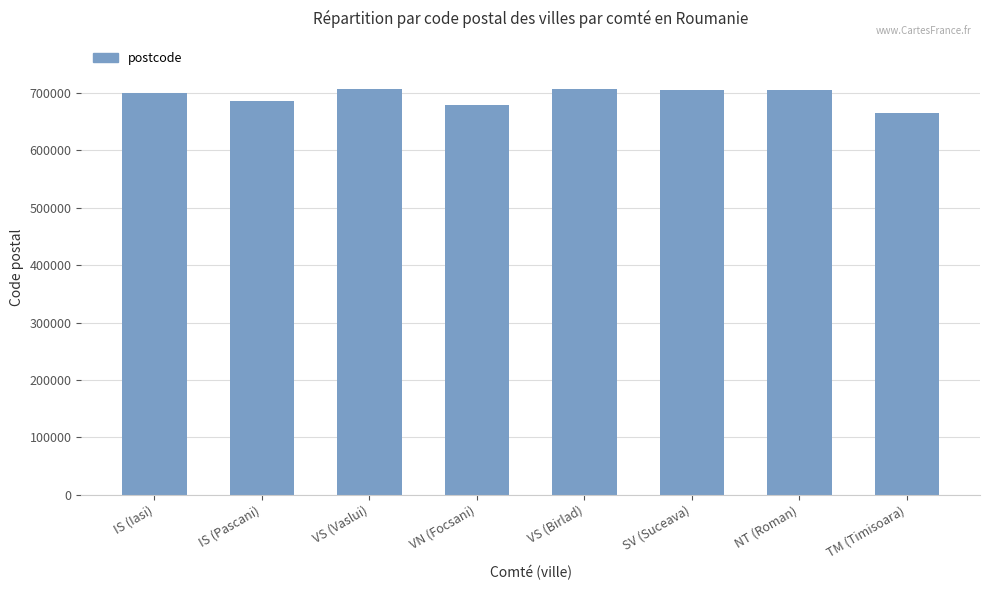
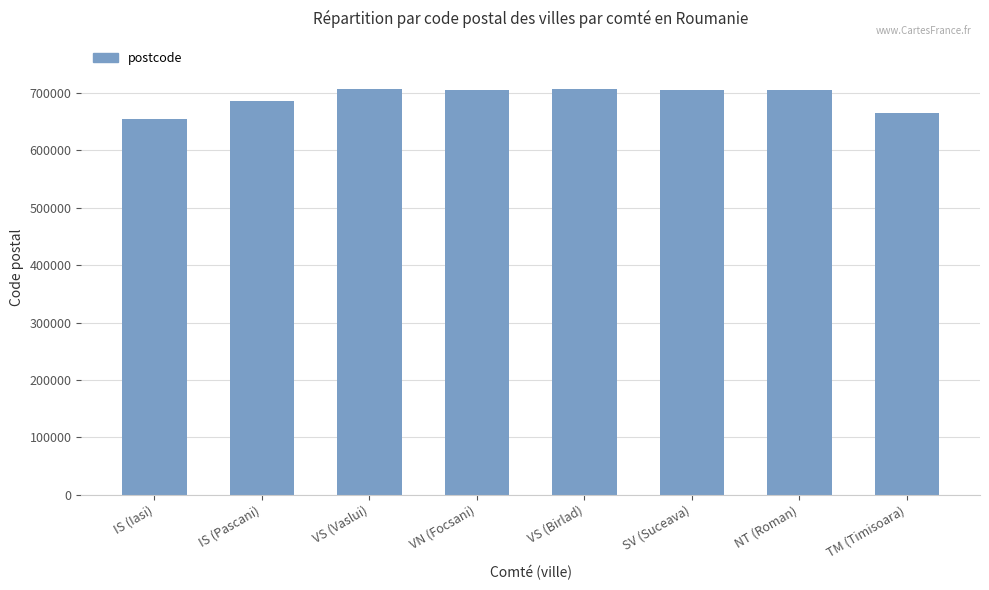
IS (Iasi): 700000 -> 650000
VN (Focsani): 680000 -> 710000
